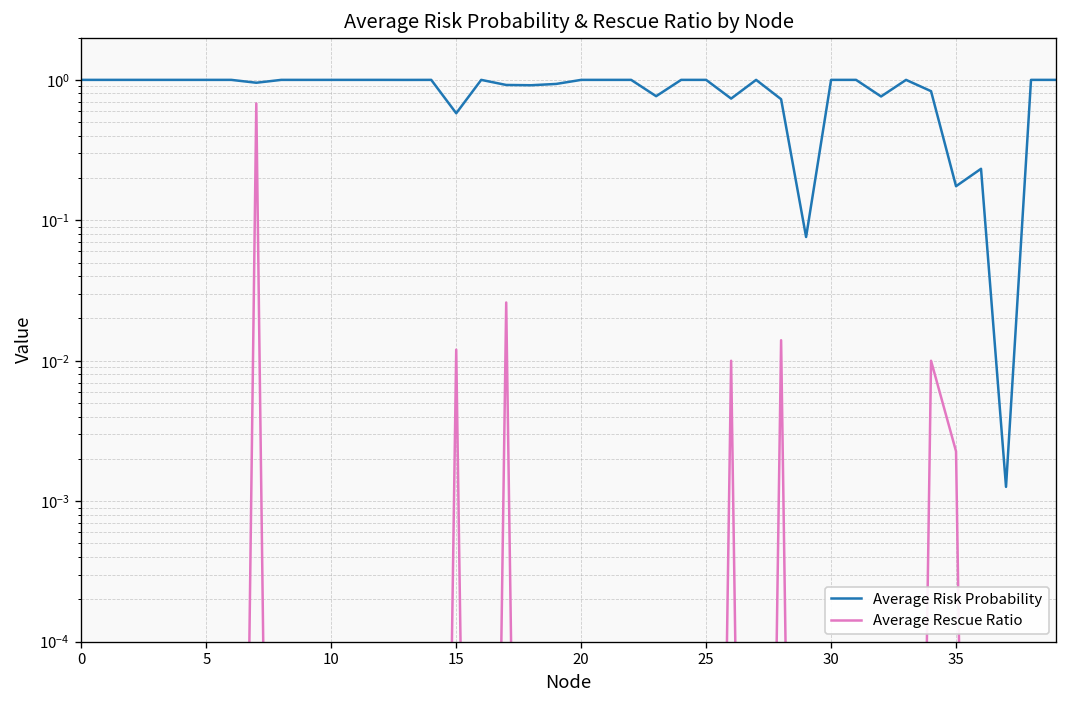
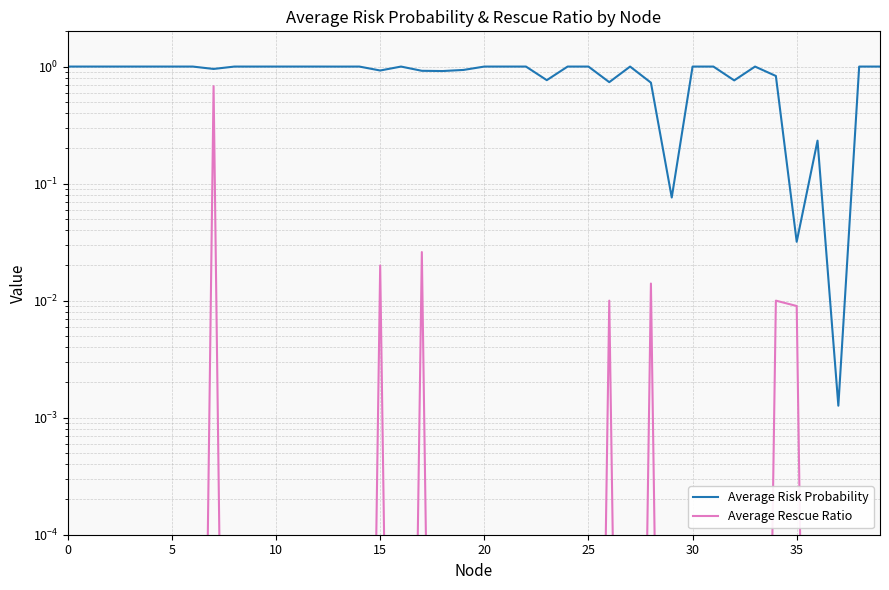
Average Risk Probability, 15: 0.6 -> 0.9
Average Rescue Ratio, 15: 0.012 -> 0.020
Average Risk Probability, 35: 0.17 -> 0.032
Average Rescue Ratio, 35: 0.0023 -> 0.009
